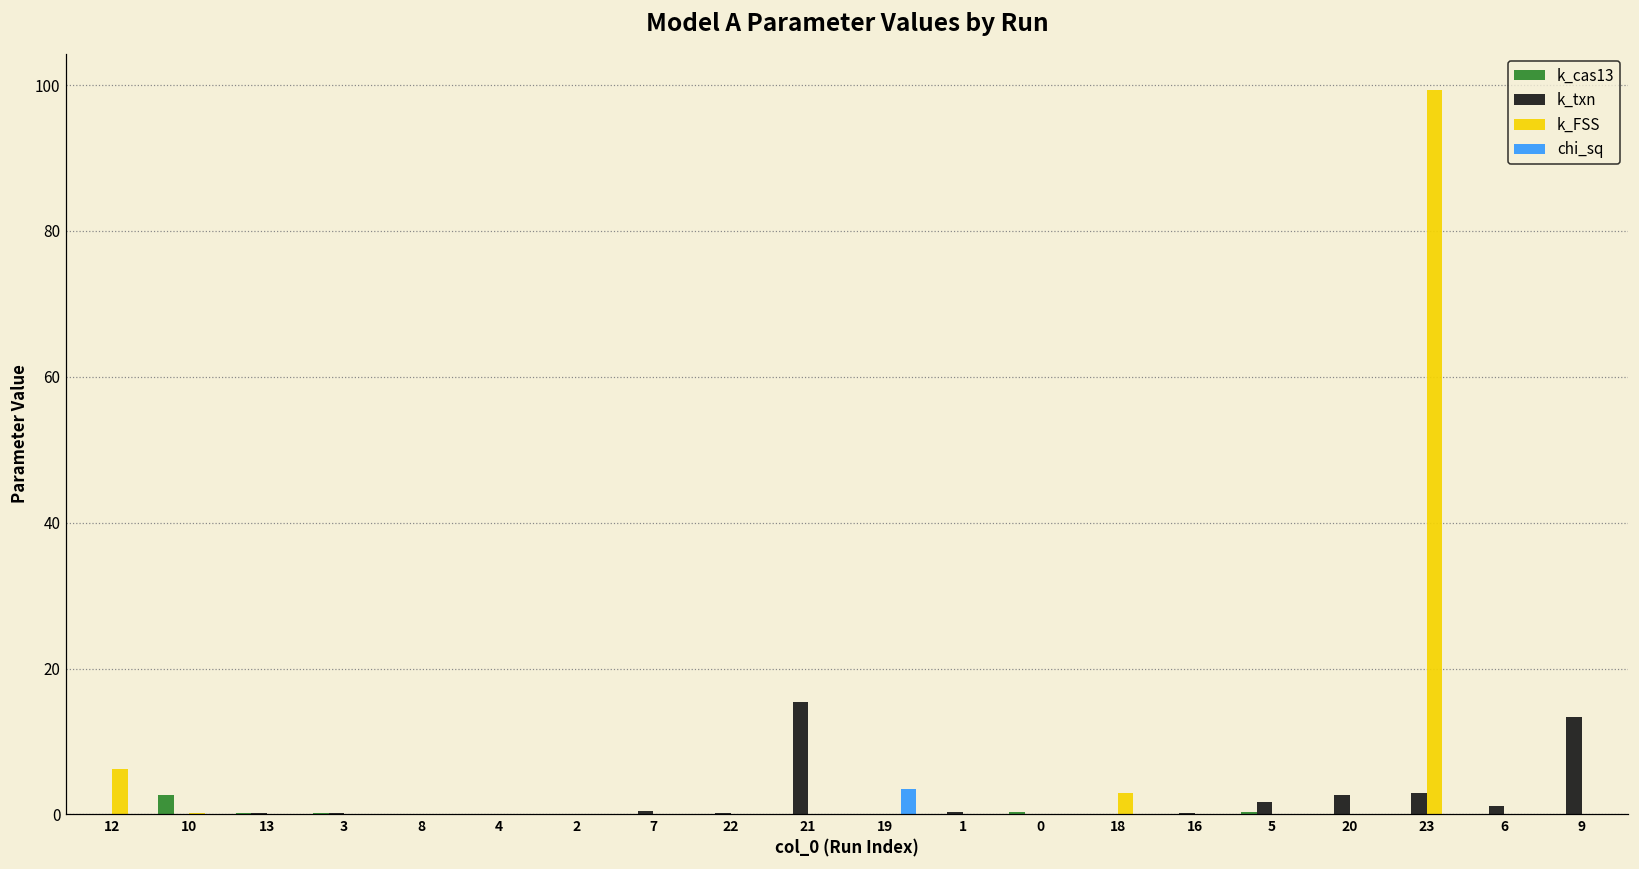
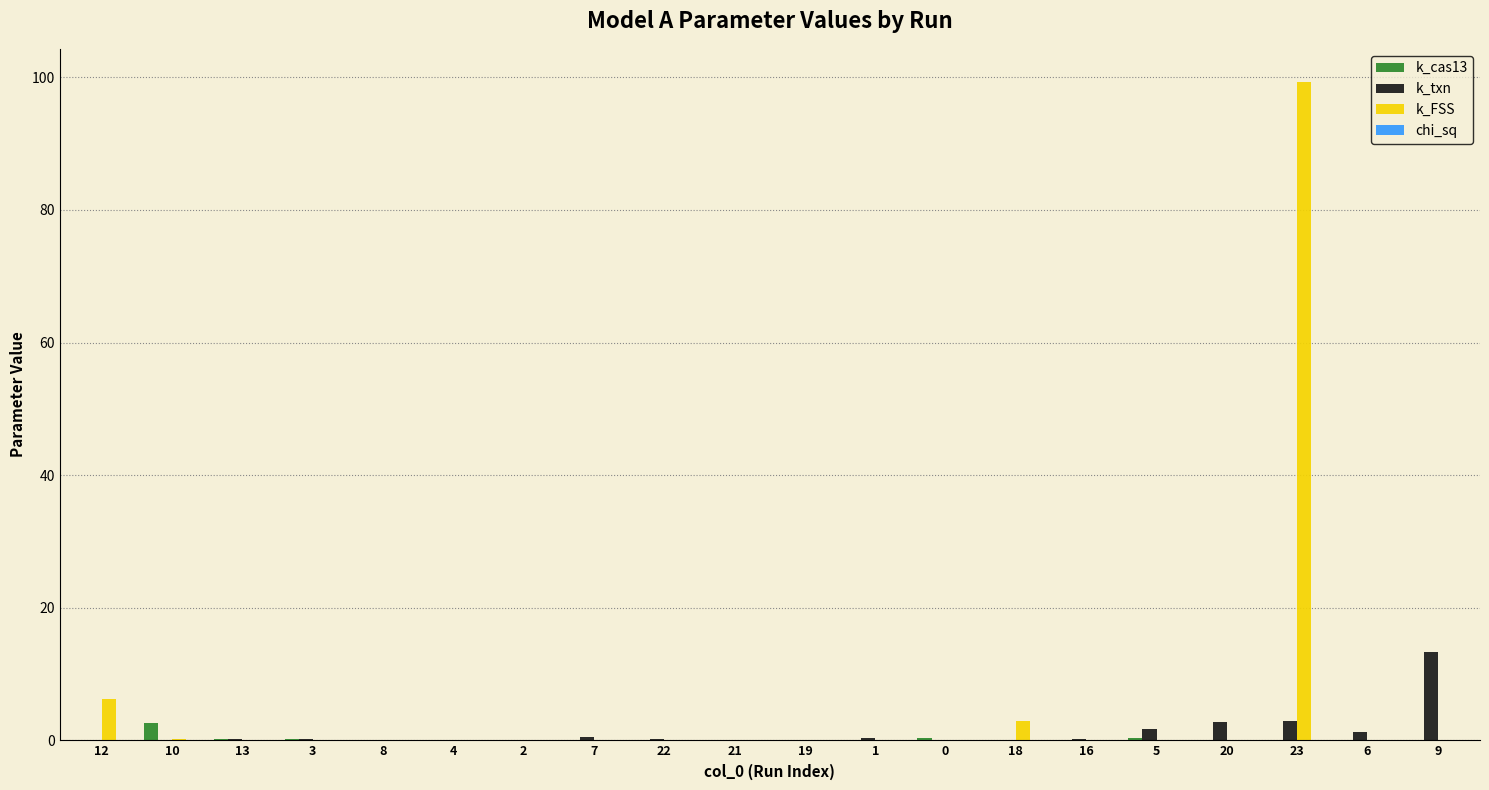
k_txn, 21: 15 -> 0
chi_sq, 19: 4 -> 0
